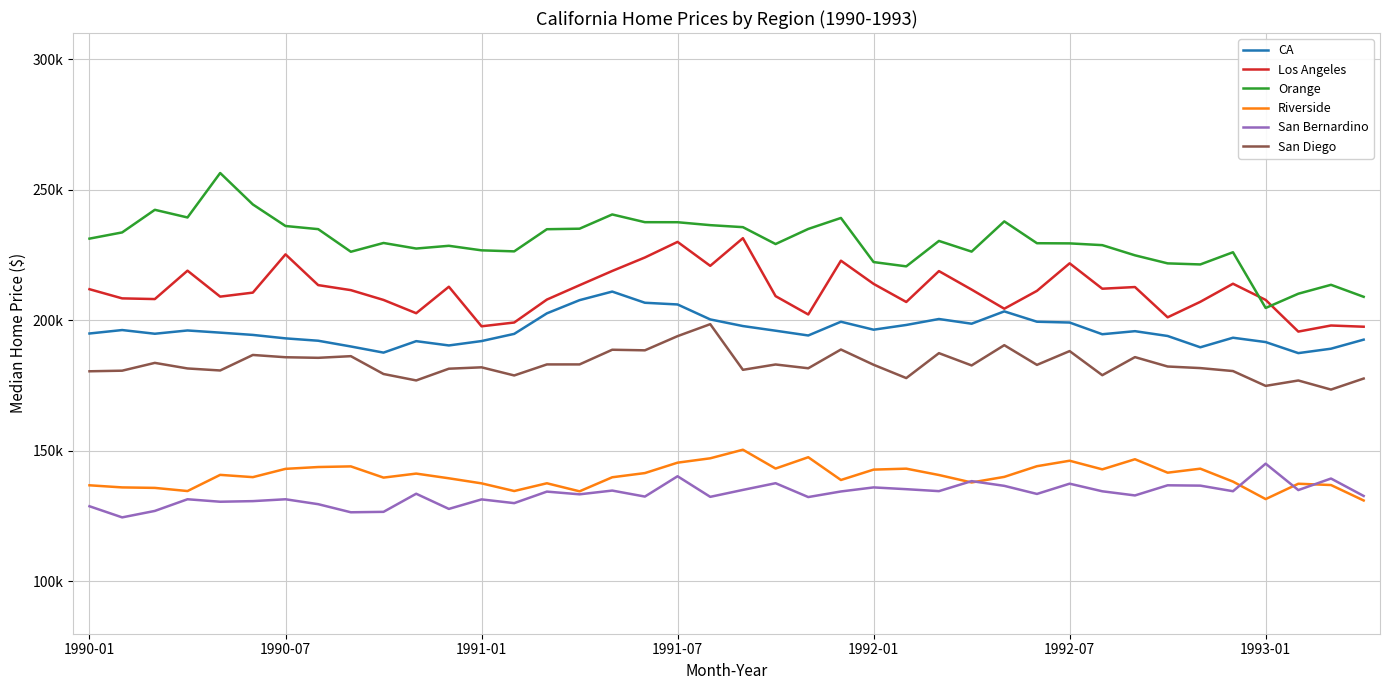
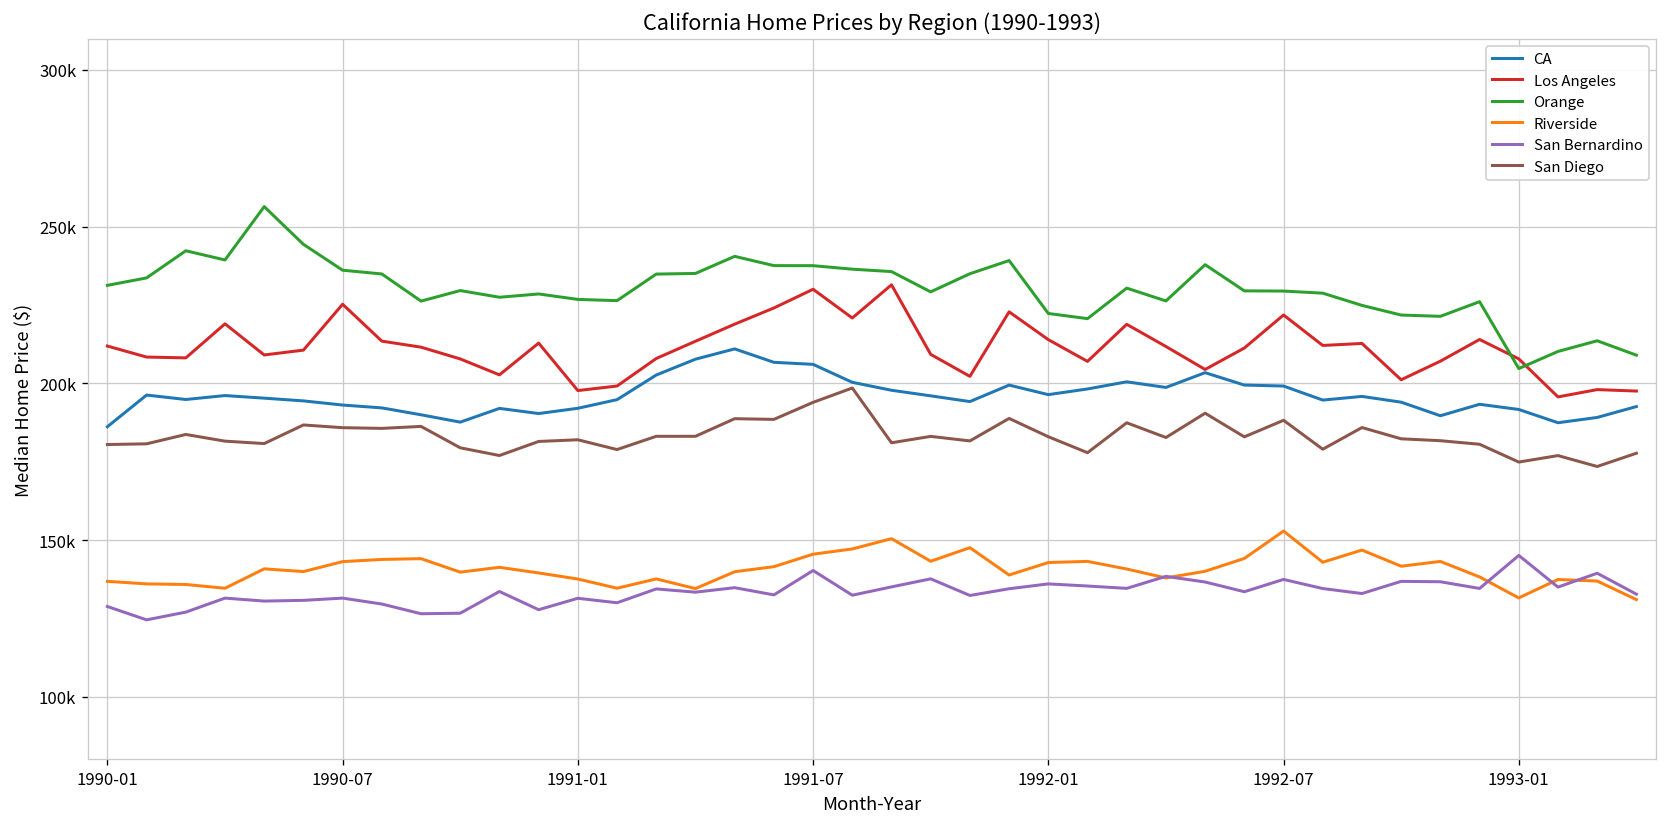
CA, 1990-01: 195000 -> 186000
Riverside, 1992-07: 146000 -> 153000
